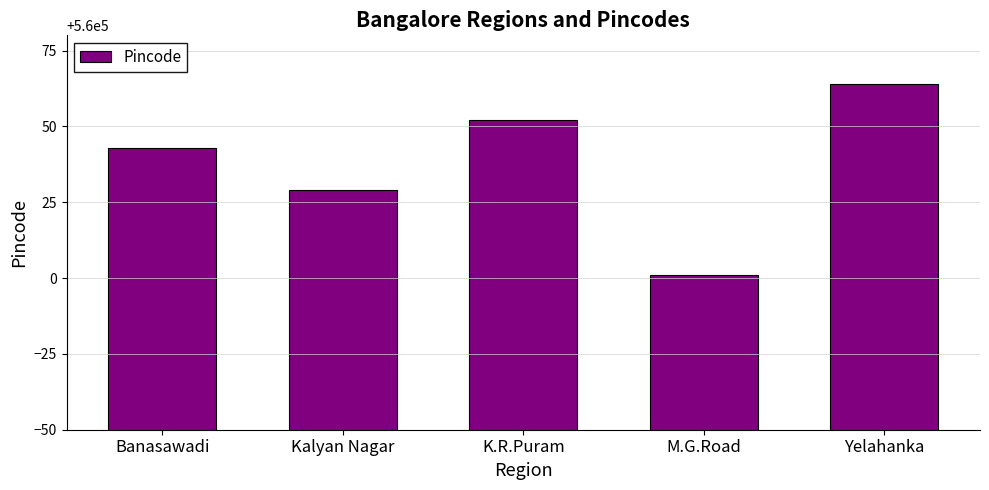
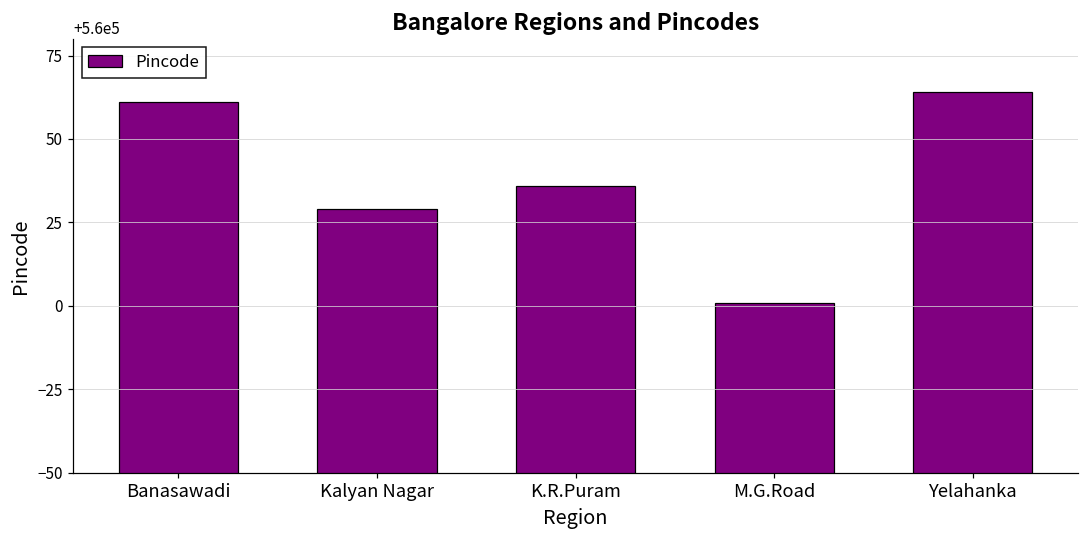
Banasawadi: 560043 -> 560061
K.R.Puram: 560052 -> 560036
